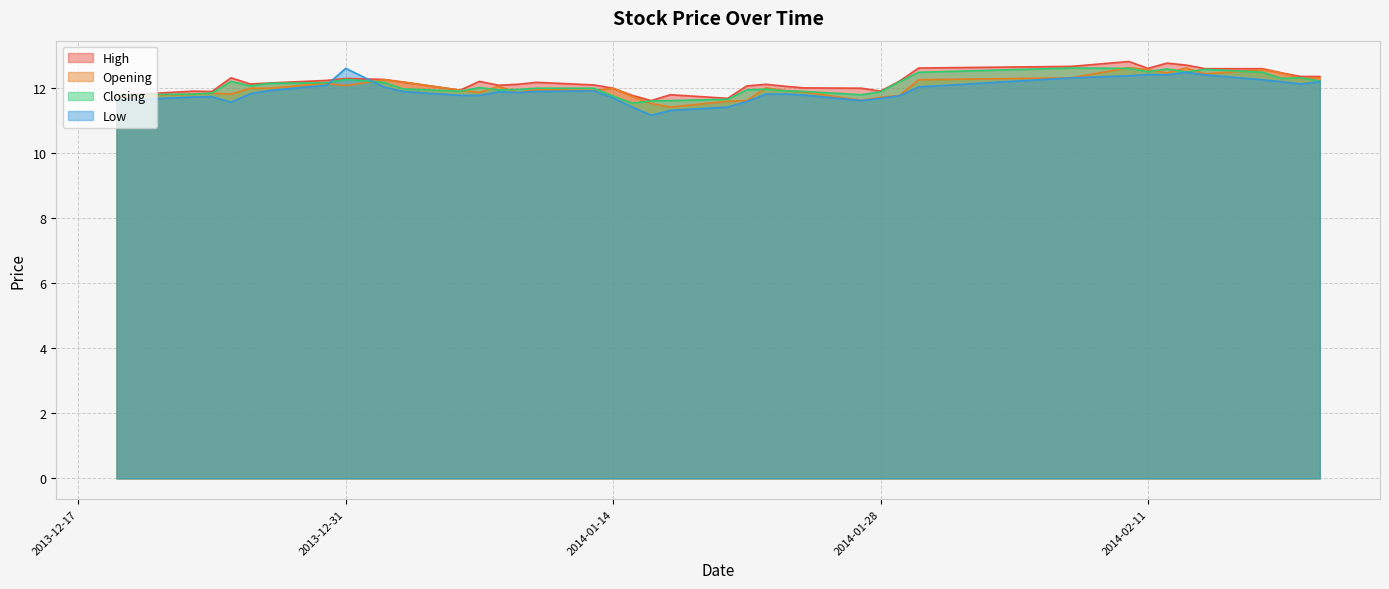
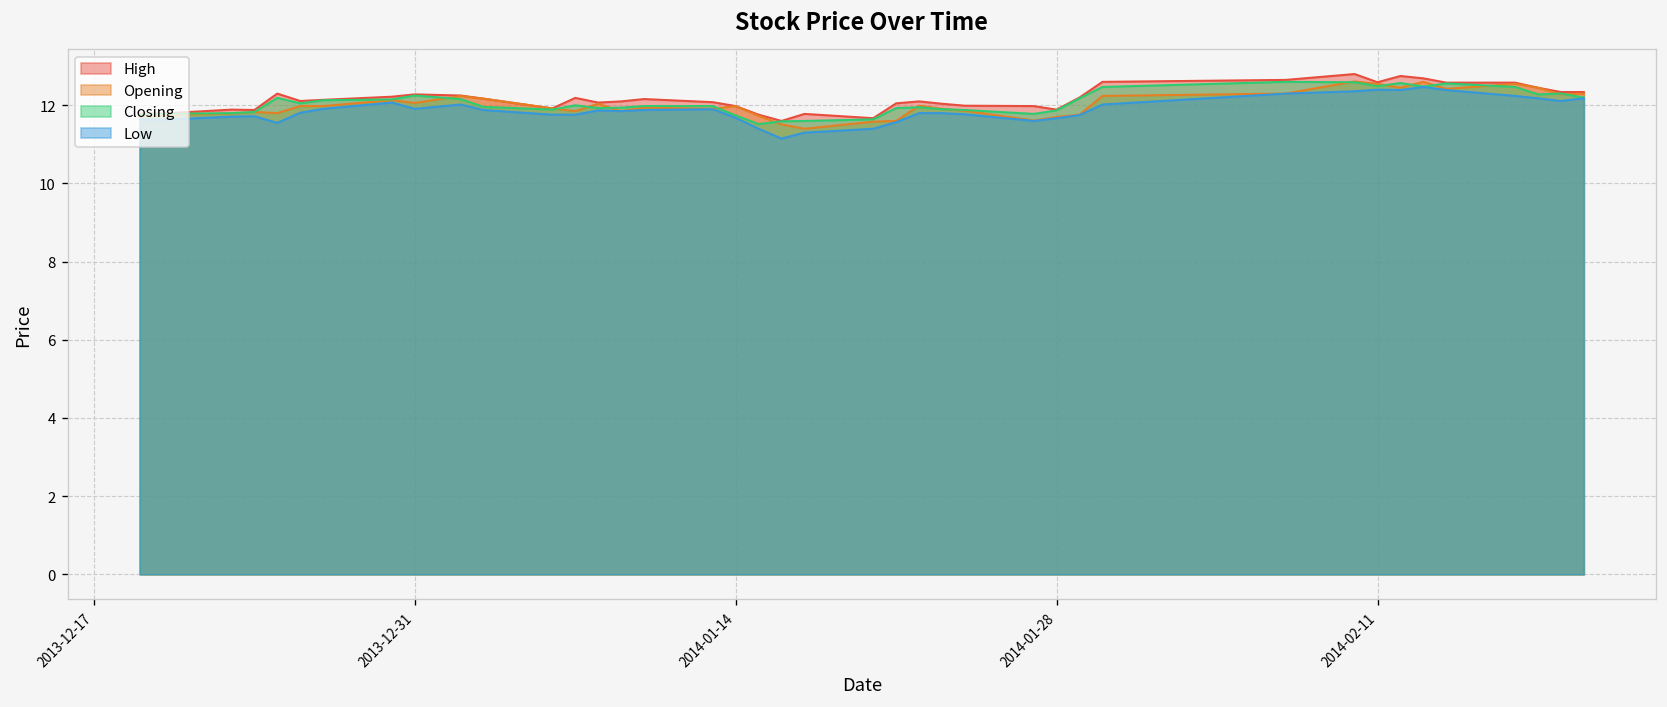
Low, 2013-12-31: 12.6 -> 11.9
